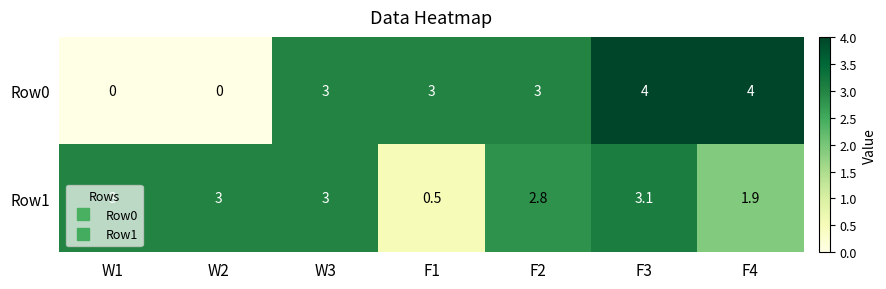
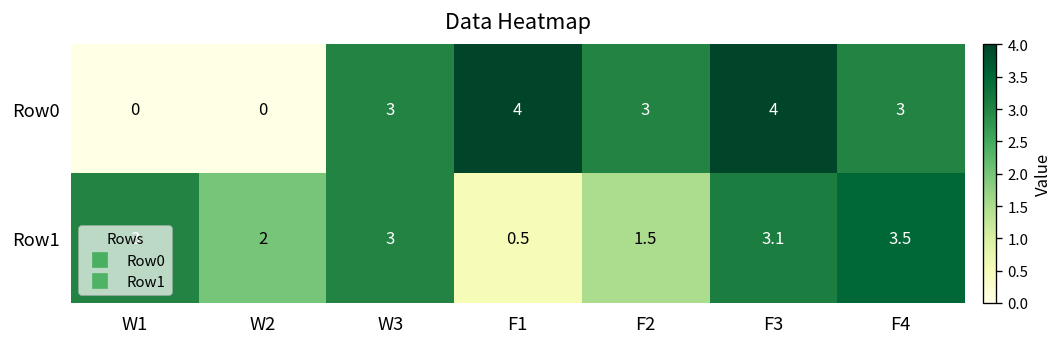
Row0, F1: 3 -> 4
Row0, F4: 4 -> 3
Row1, W2: 3 -> 2
Row1, F2: 2.8 -> 1.5
Row1, F4: 1.9 -> 3.5
